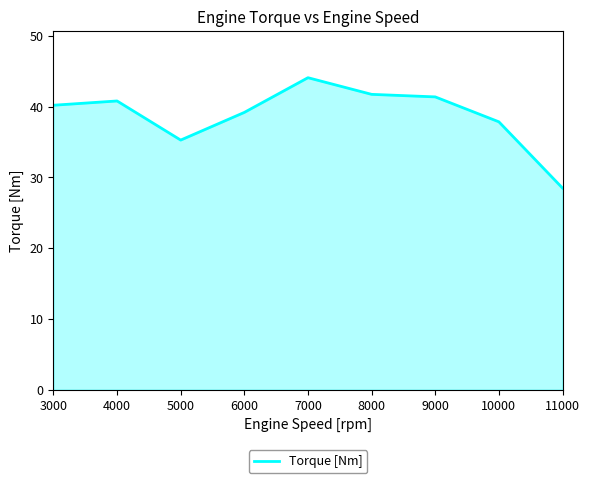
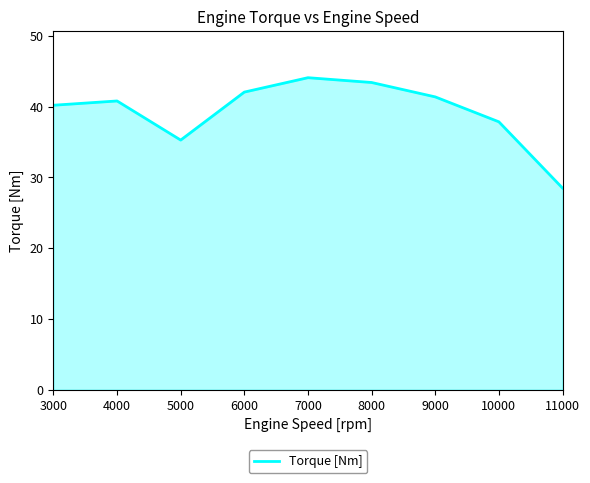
6000: 39 -> 42
8000: 42 -> 43
